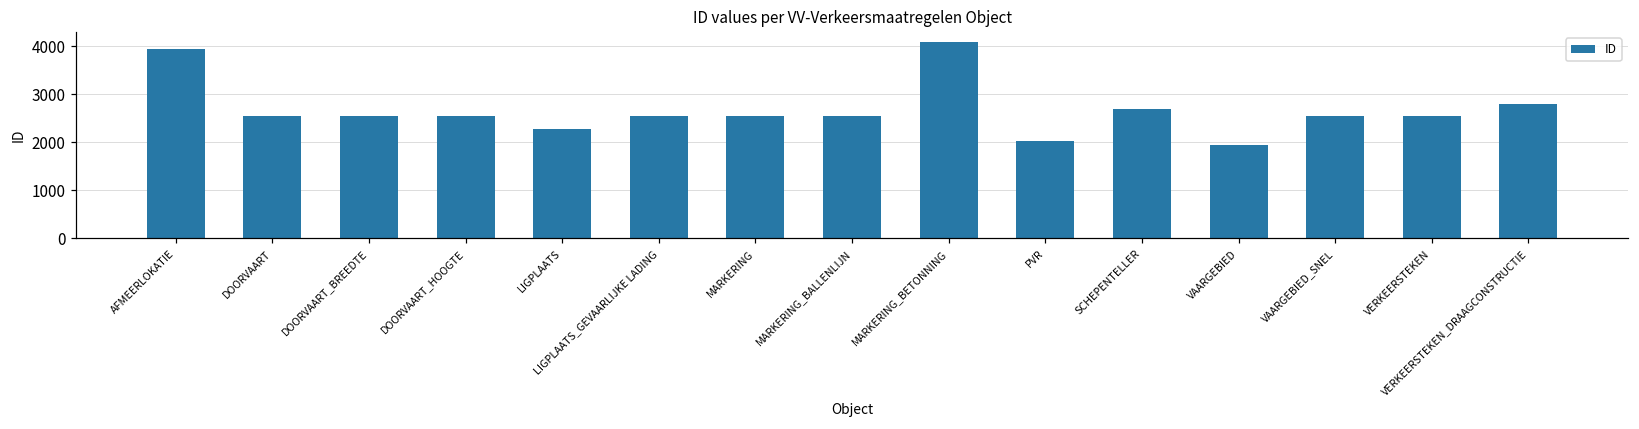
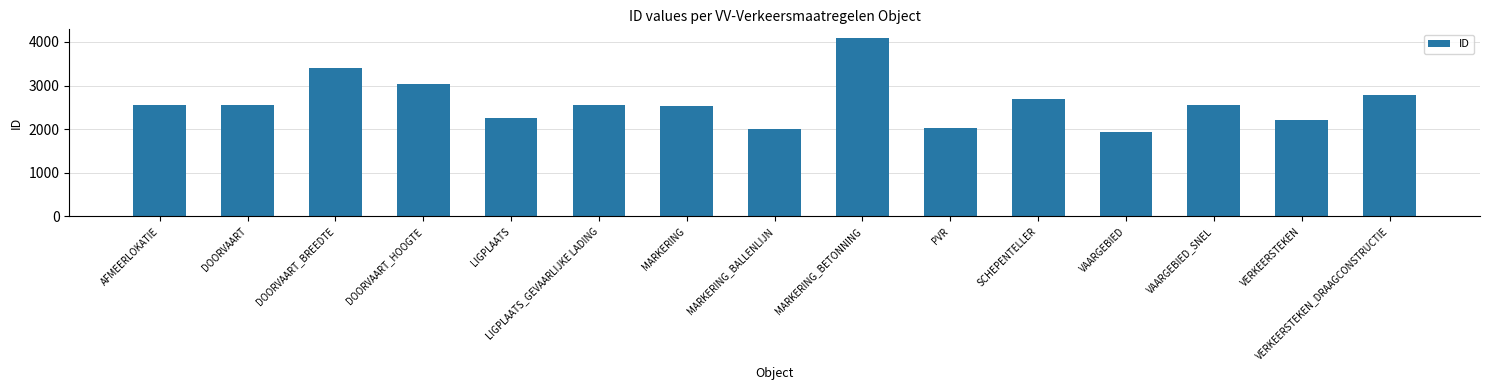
AFMEERLOKATIE: 3900 -> 2500
DOORVAART_BREEDTE: 2500 -> 3400
DOORVAART_HOOGTE: 2600 -> 3000
MARKERING_BALLENLIJN: 2500 -> 2000
VERKEERSTEKEN: 2500 -> 2200
